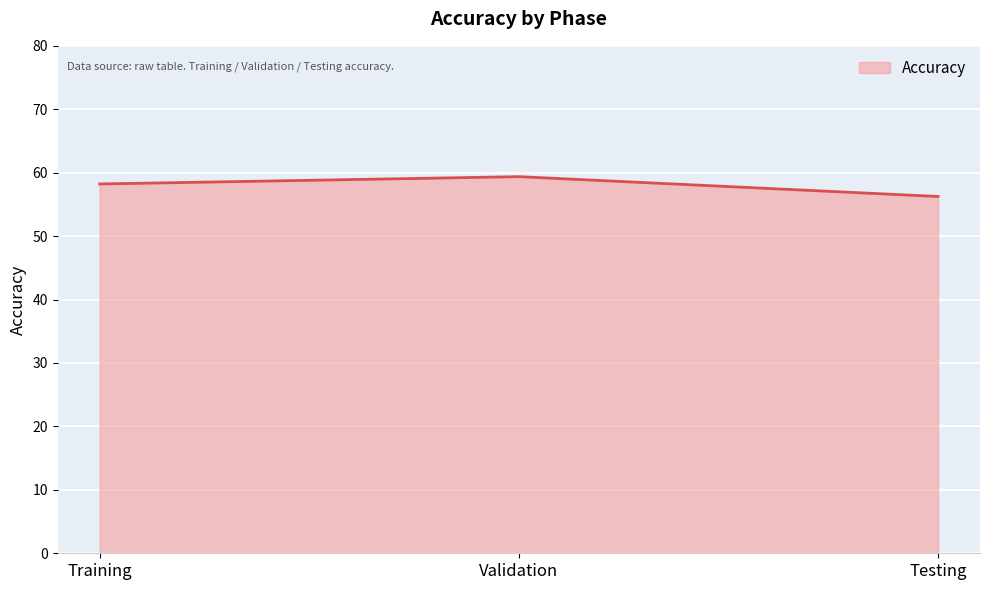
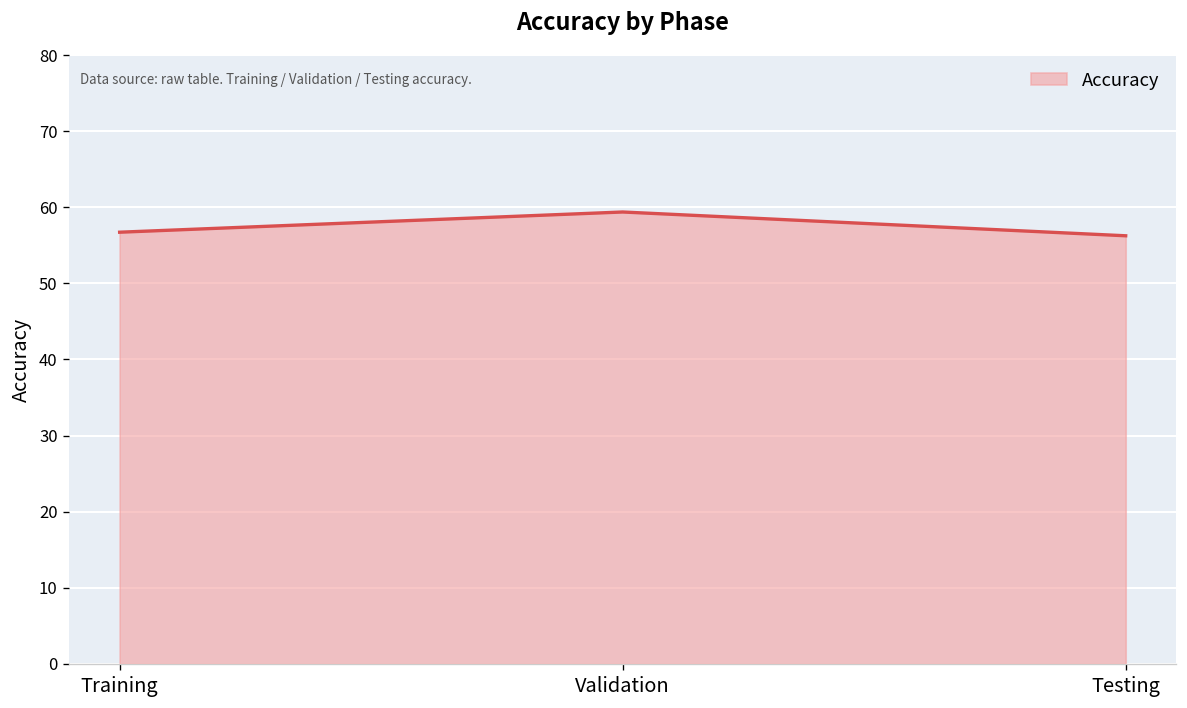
Training: 58 -> 57
